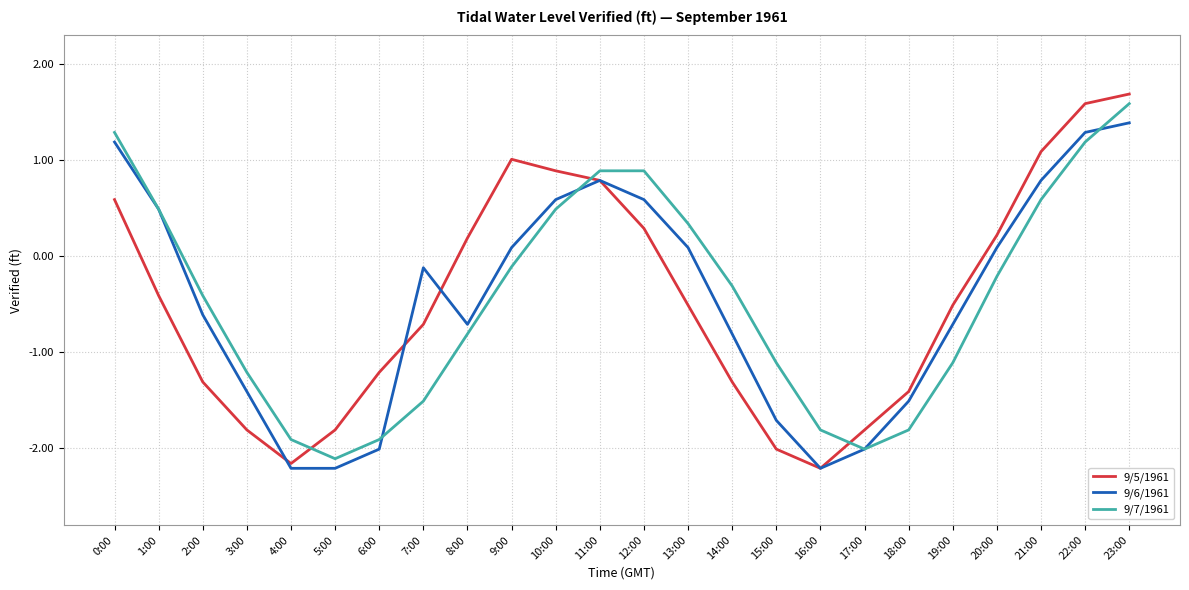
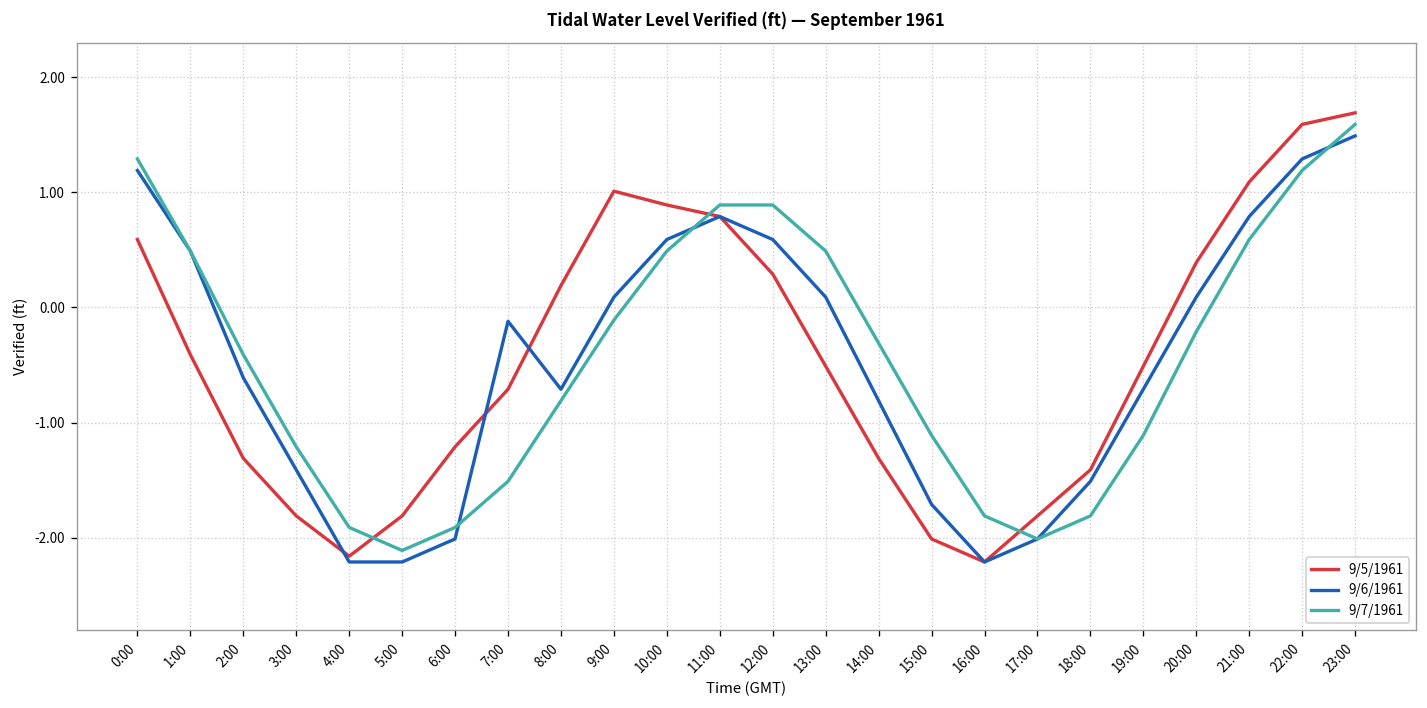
9/7/1961, 13:00: 0.3 -> 0.5
9/5/1961, 20:00: 0.2 -> 0.4
9/6/1961, 23:00: 1.4 -> 1.5
